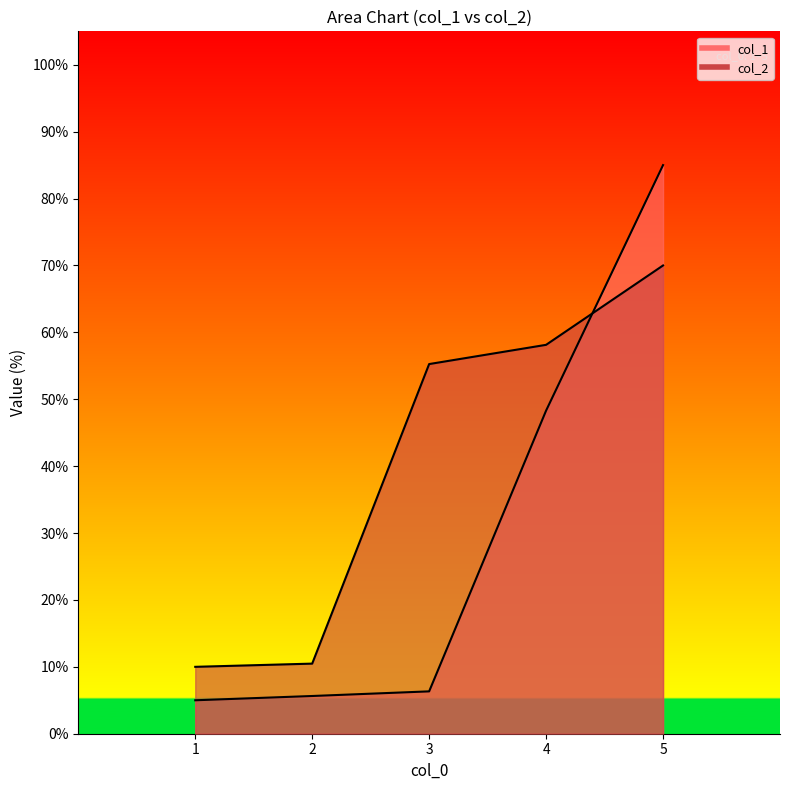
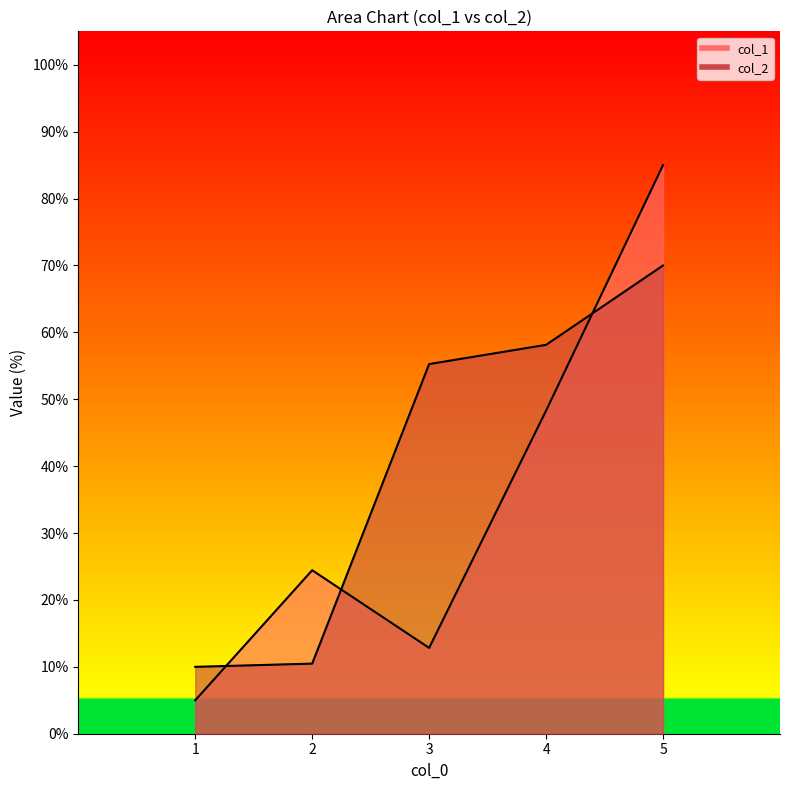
col_1, 2: 6% -> 24%
col_1, 3: 6% -> 13%
